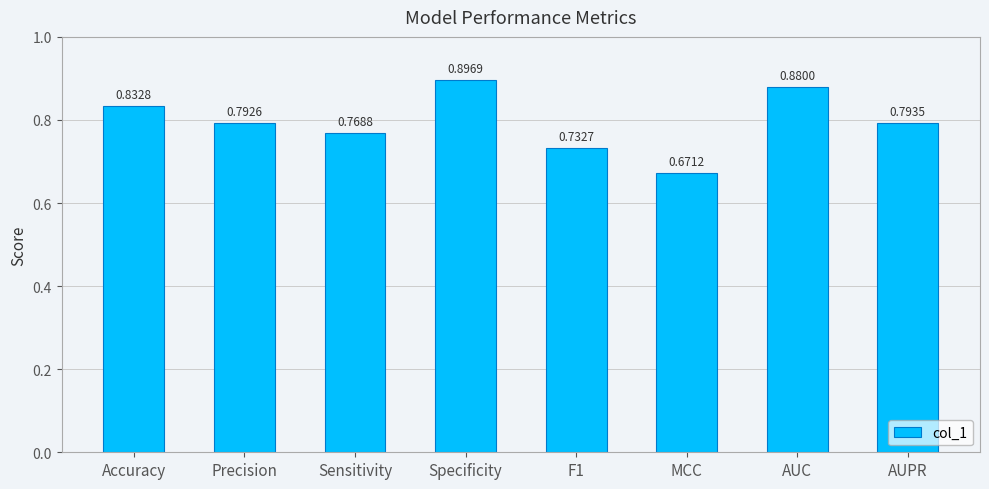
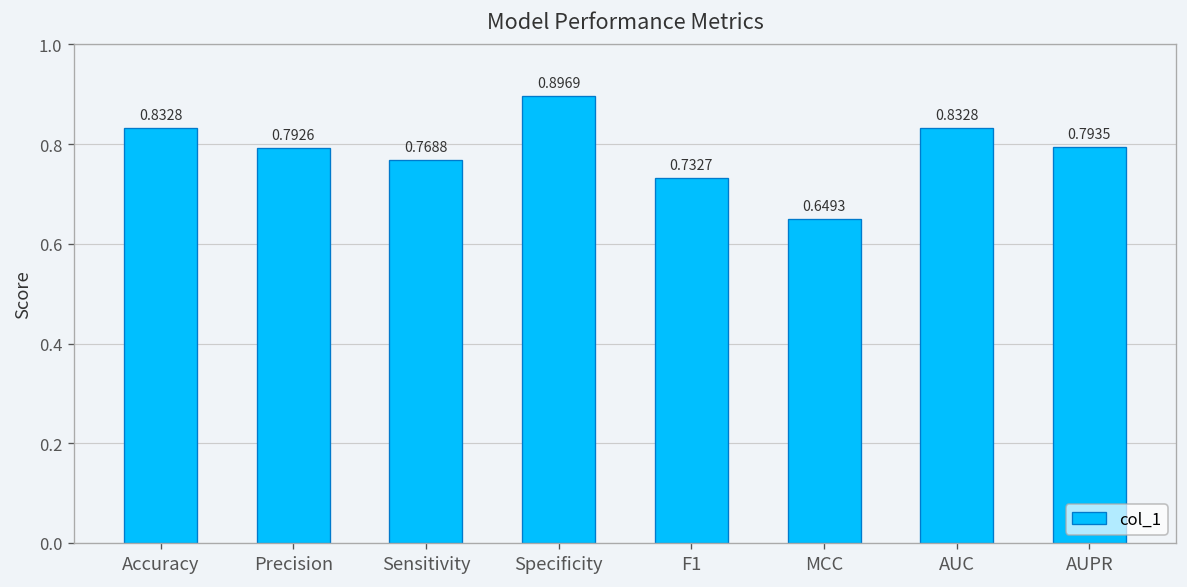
MCC: 0.6712 -> 0.6493
AUC: 0.8800 -> 0.8328
